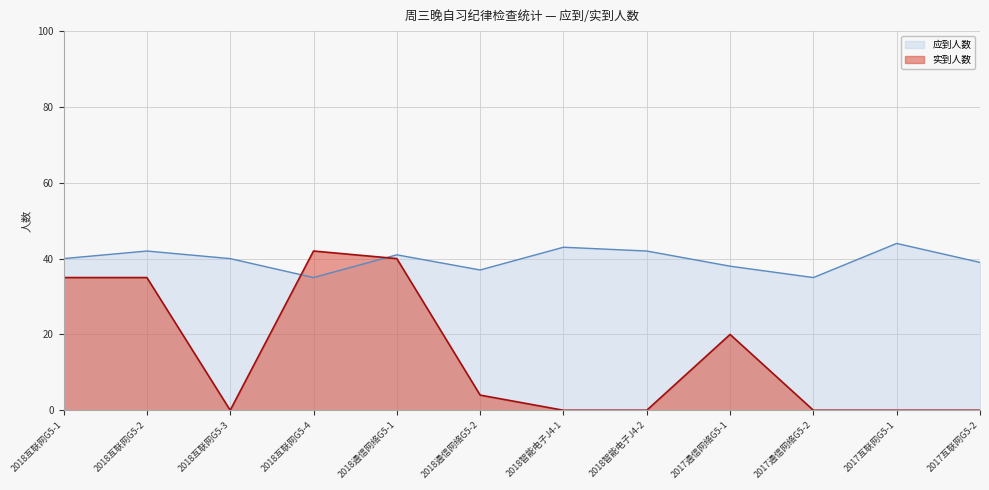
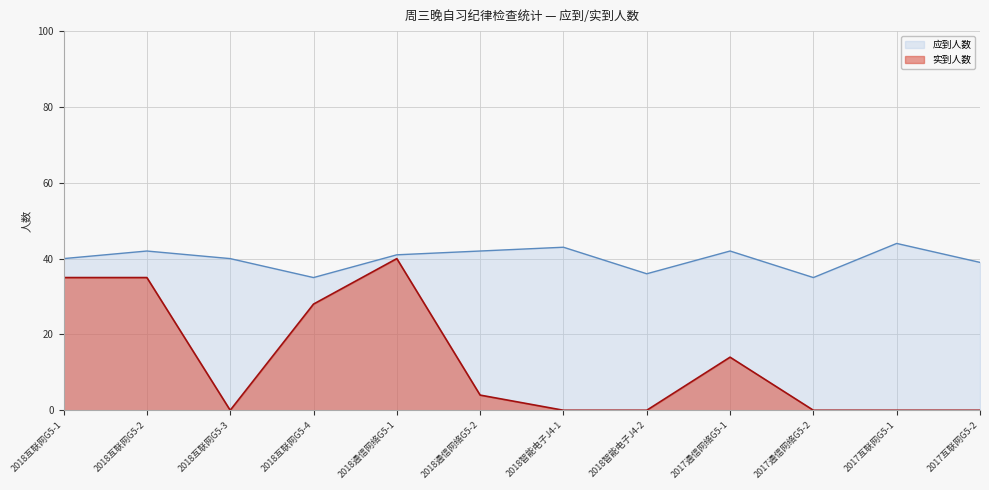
实到人数, 2018互联网G5-4: 42 -> 28
应到人数, 2018通信网络G5-2: 37 -> 42
应到人数, 2018智能电子J4-2: 42 -> 36
应到人数, 2017通信网络G5-1: 38 -> 42
实到人数, 2017通信网络G5-1: 20 -> 14
